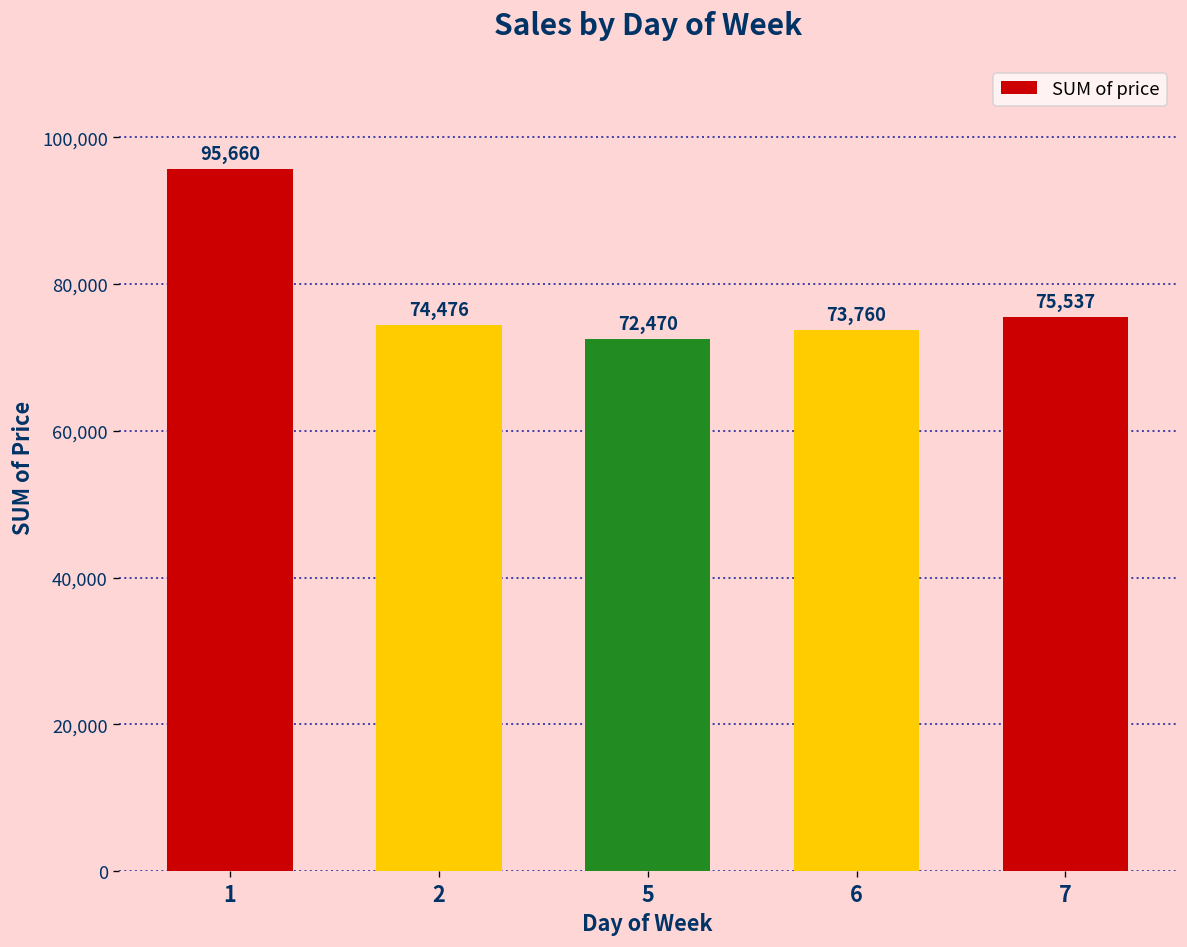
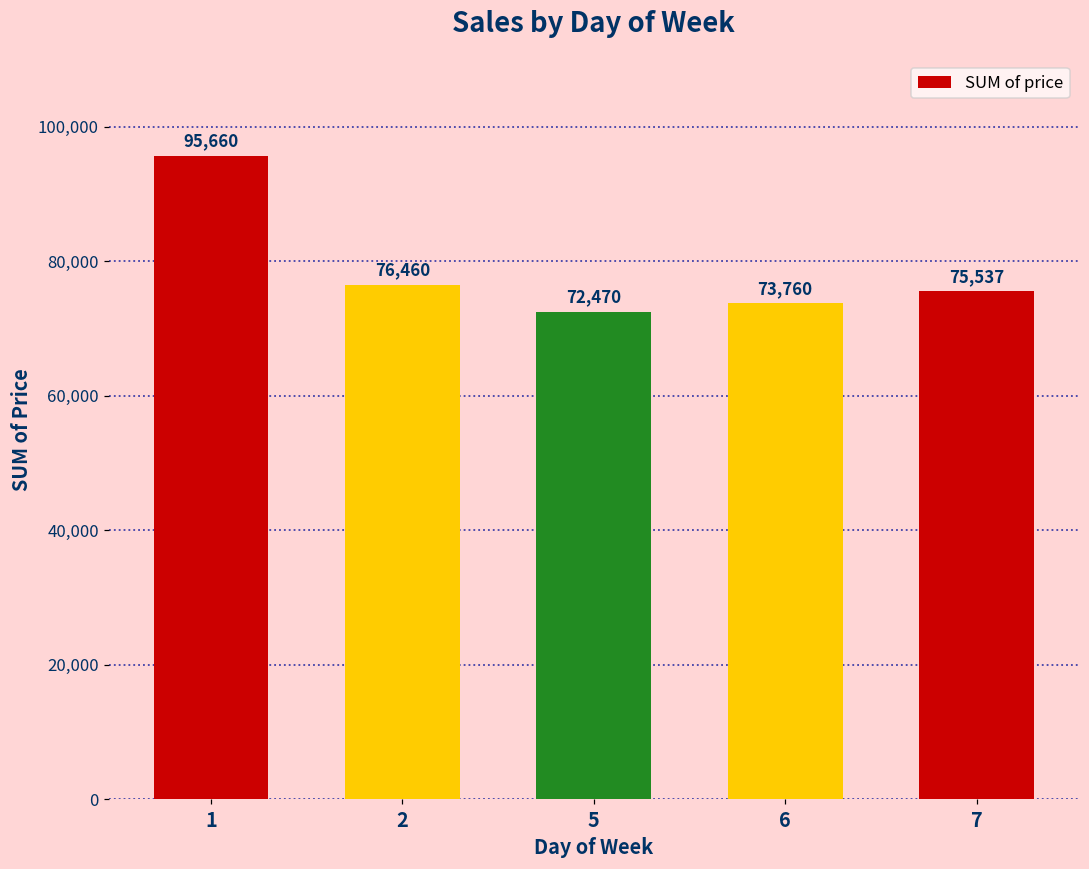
2: 74,476 -> 76,460
